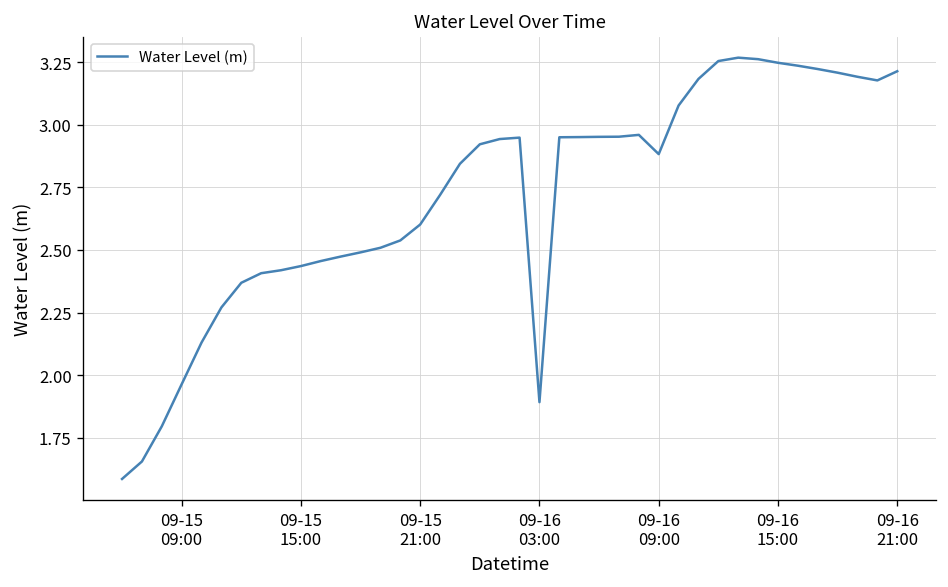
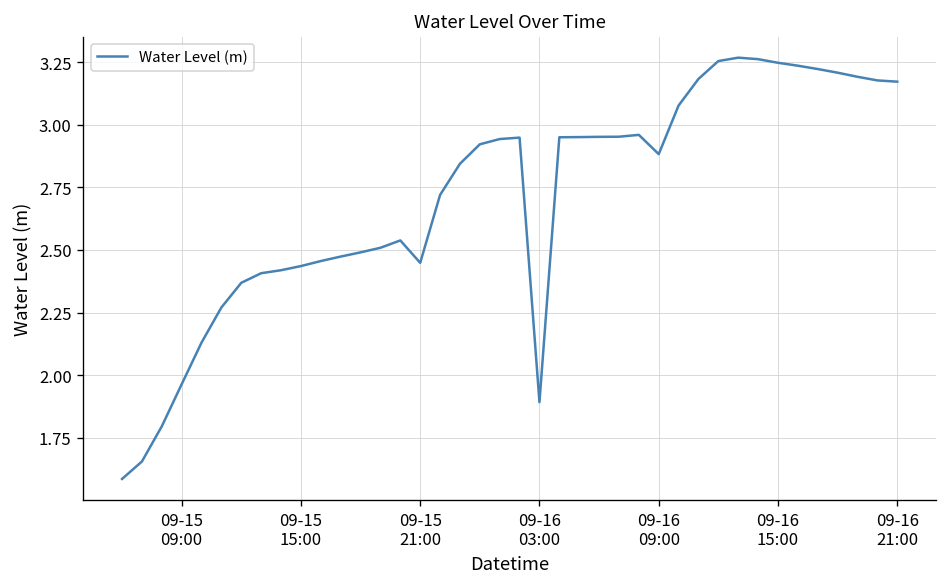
09-15 21:00: 2.60 -> 2.45
09-16 21:00: 3.21 -> 3.17
